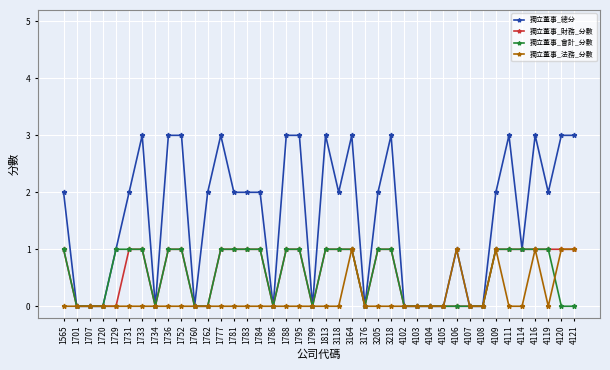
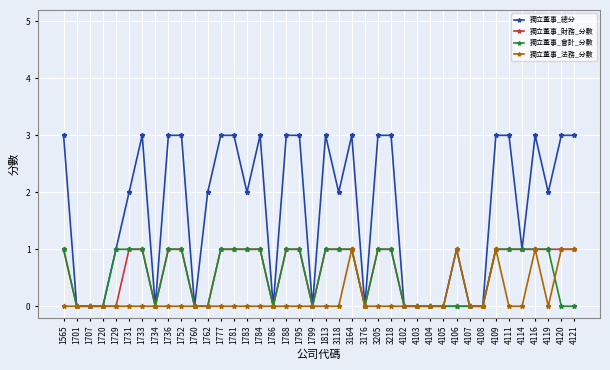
獨立董事_總分, 1565: 2 -> 3
獨立董事_總分, 1781: 2 -> 3
獨立董事_總分, 1784: 2 -> 3
獨立董事_總分, 3205: 2 -> 3
獨立董事_總分, 4109: 2 -> 3
